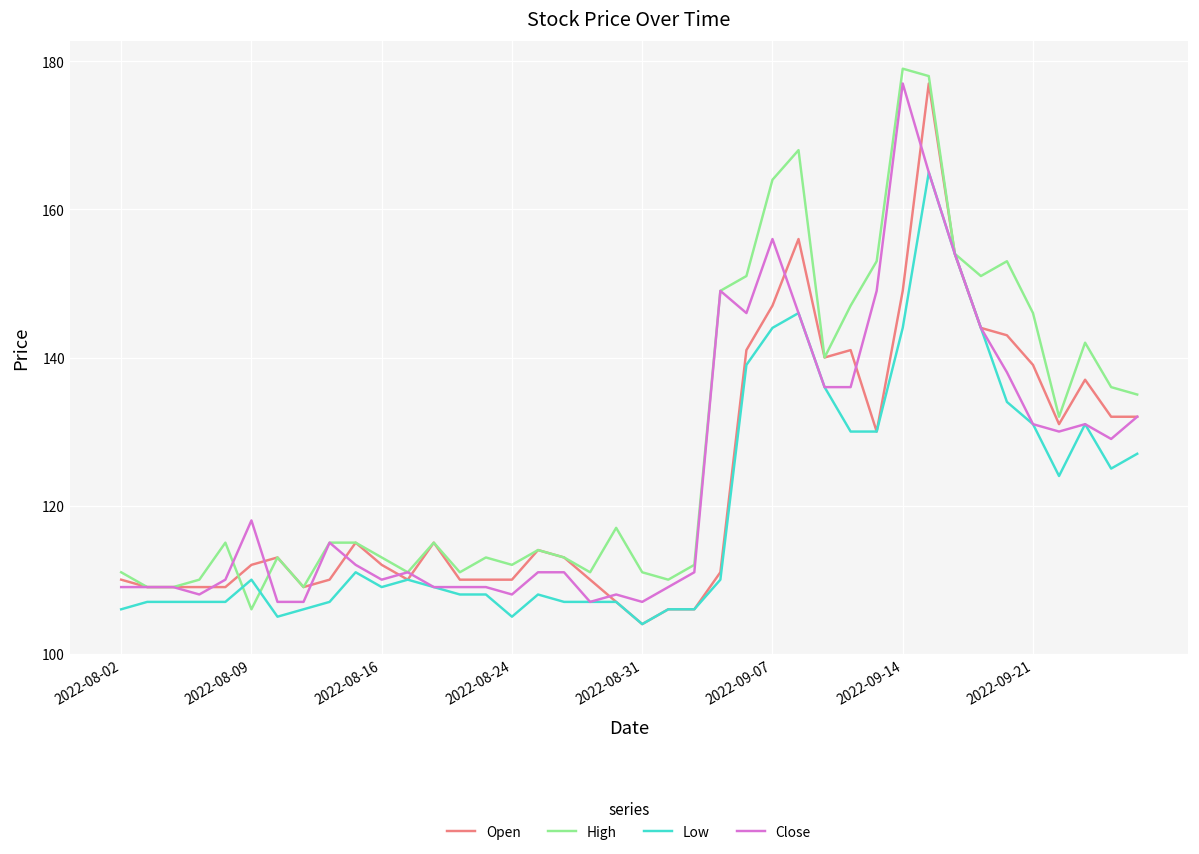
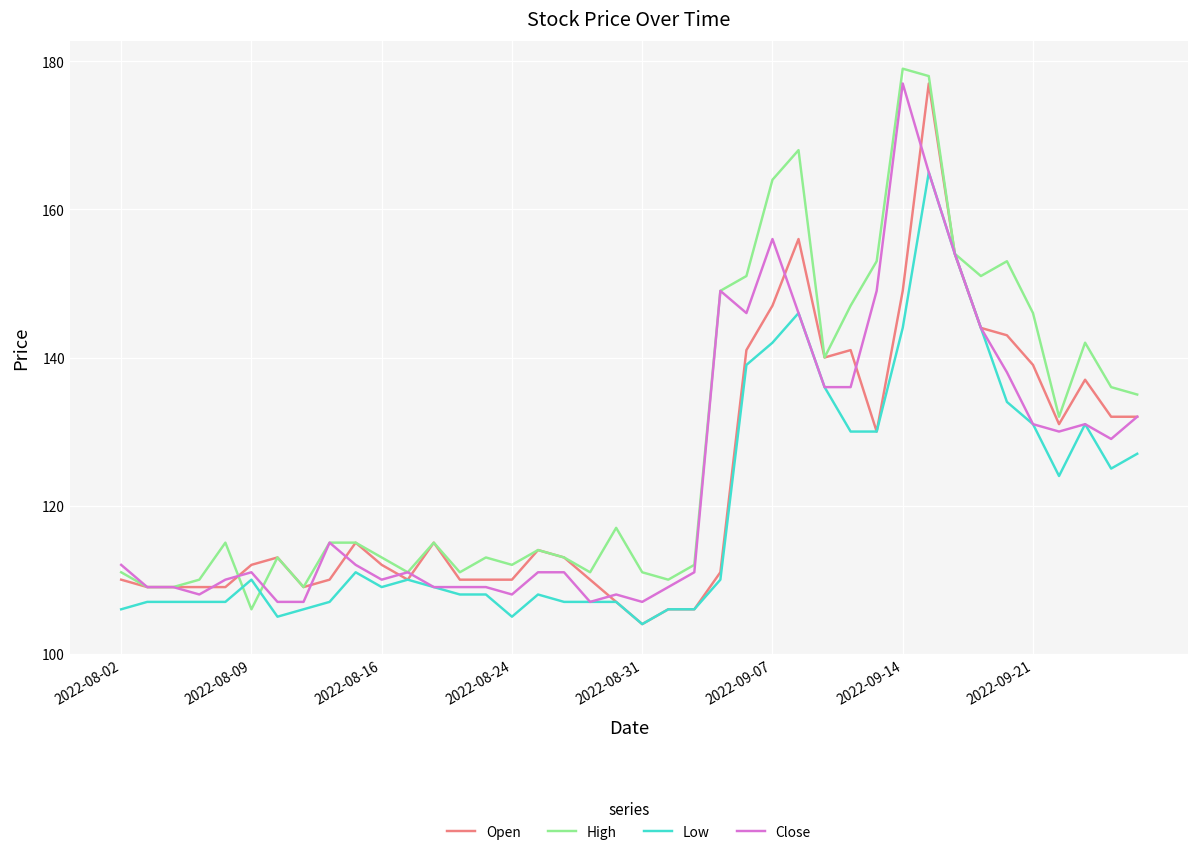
Close, 2022-08-02: 109 -> 112
Close, 2022-08-09: 118 -> 111
Low, 2022-09-07: 144 -> 142
